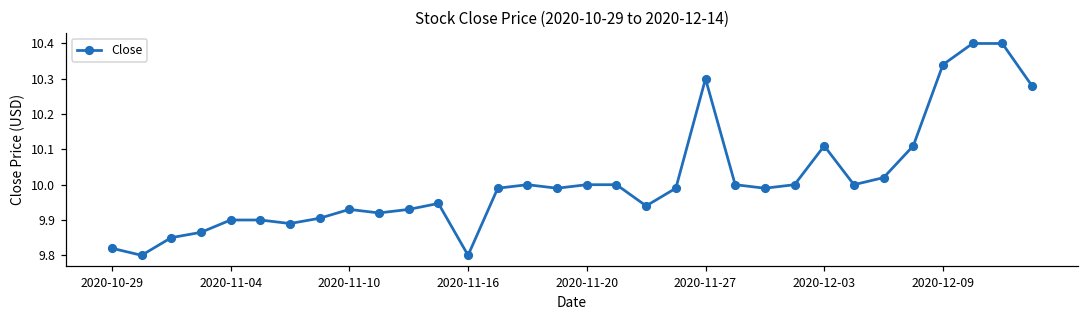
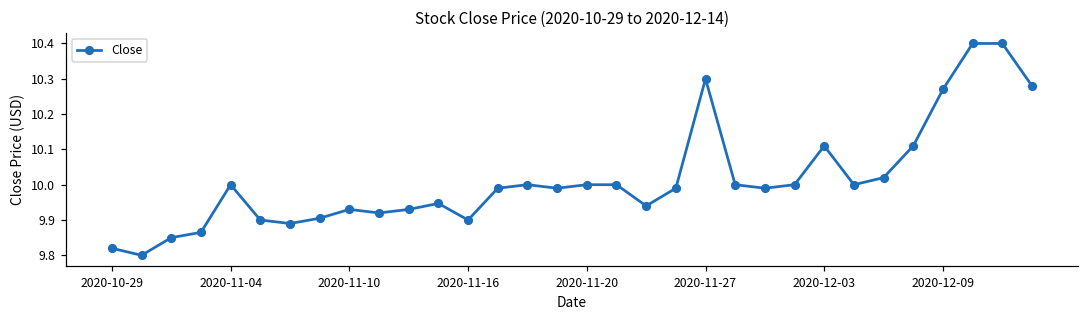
2020-11-04: 9.9 -> 10.0
2020-11-16: 9.8 -> 9.9
2020-12-09: 10.34 -> 10.27
